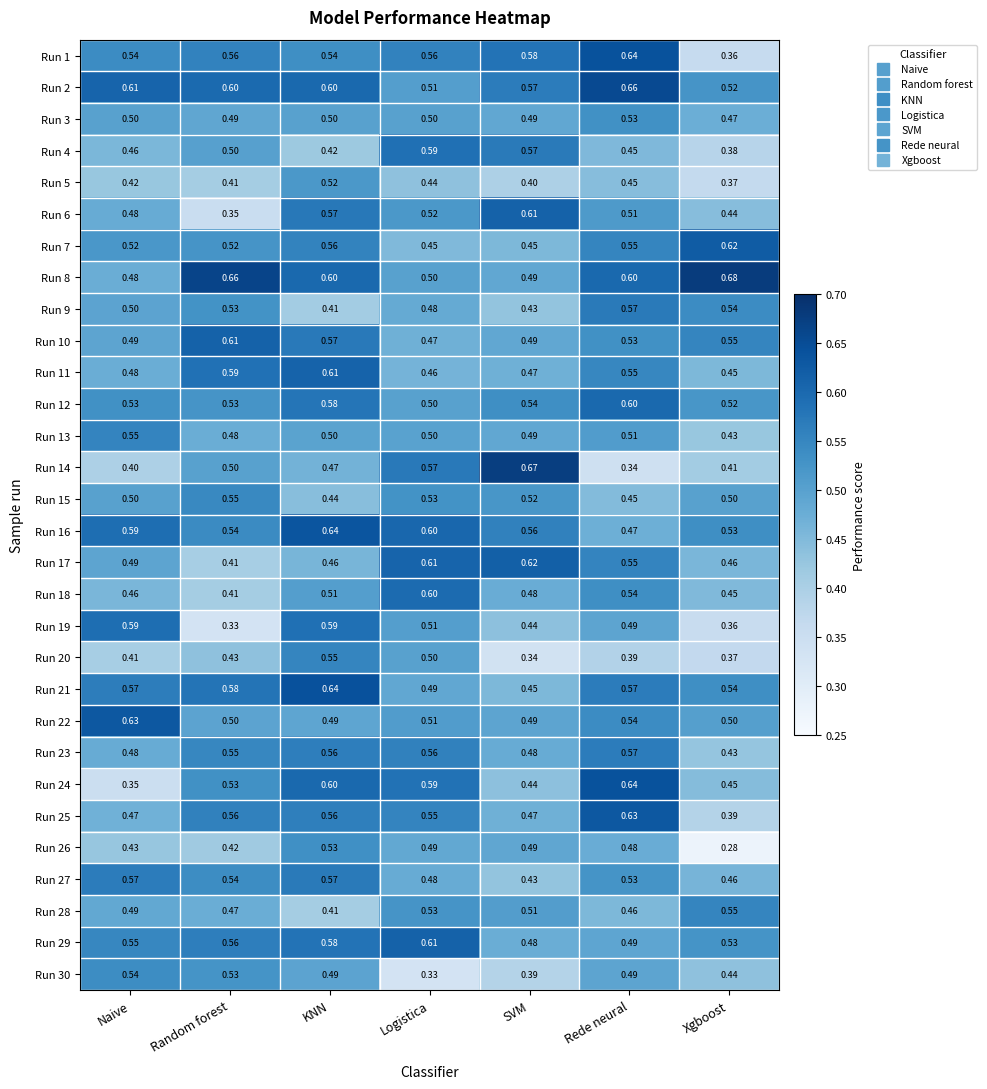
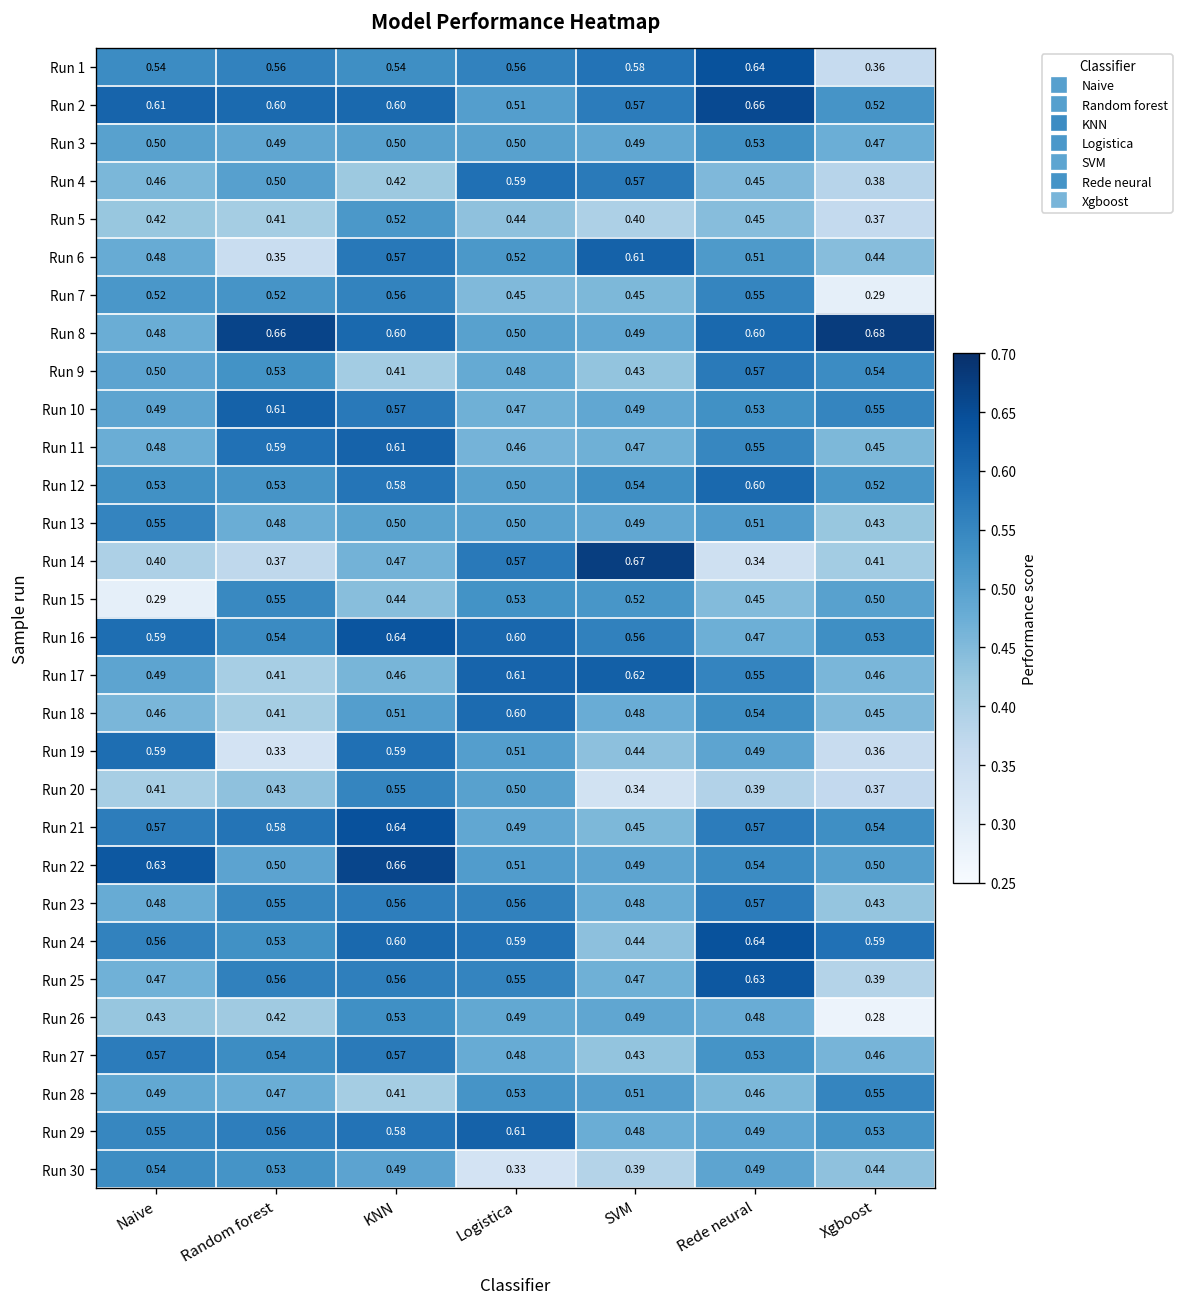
Run 7, Xgboost: 0.62 -> 0.29
Run 14, Random forest: 0.50 -> 0.37
Run 15, Naive: 0.50 -> 0.29
Run 22, KNN: 0.49 -> 0.66
Run 24, Naive: 0.35 -> 0.56
Run 24, Xgboost: 0.45 -> 0.59
